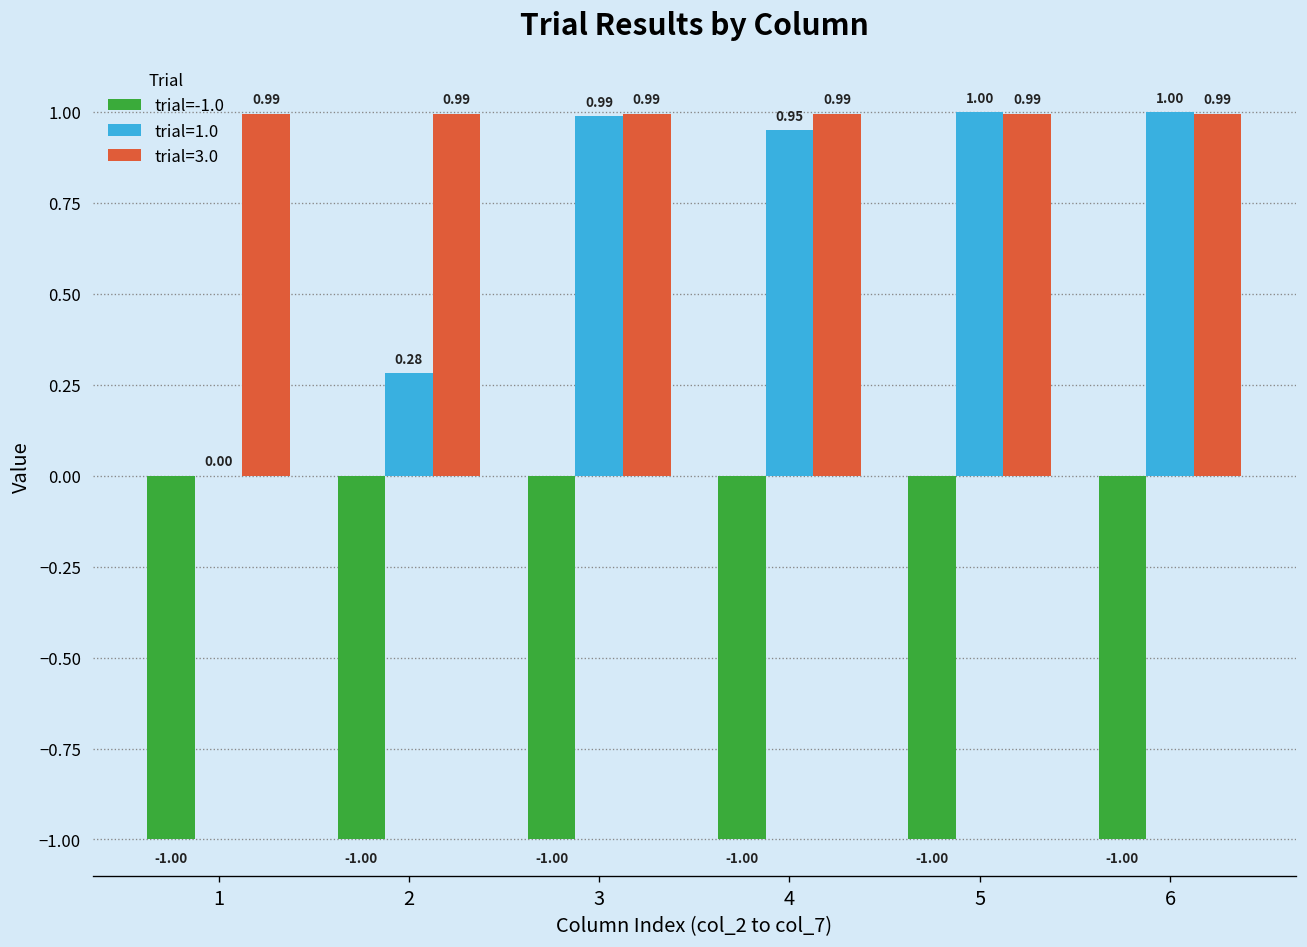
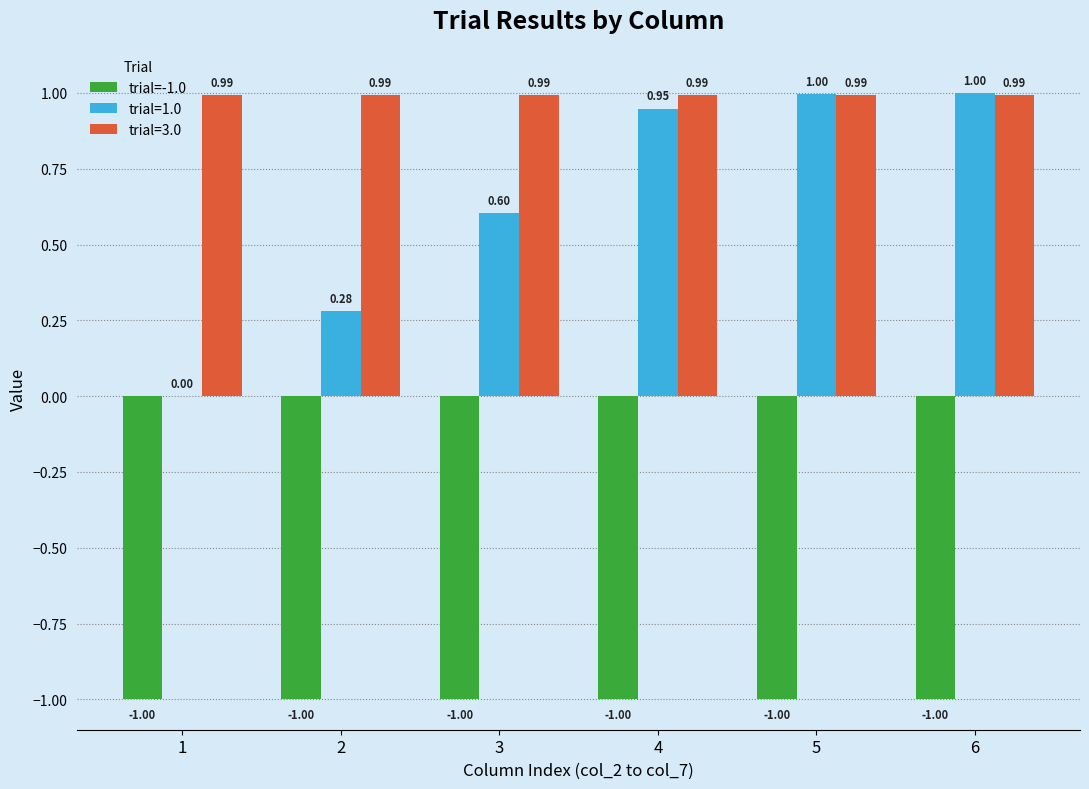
trial=1.0, 3: 0.99 -> 0.60
